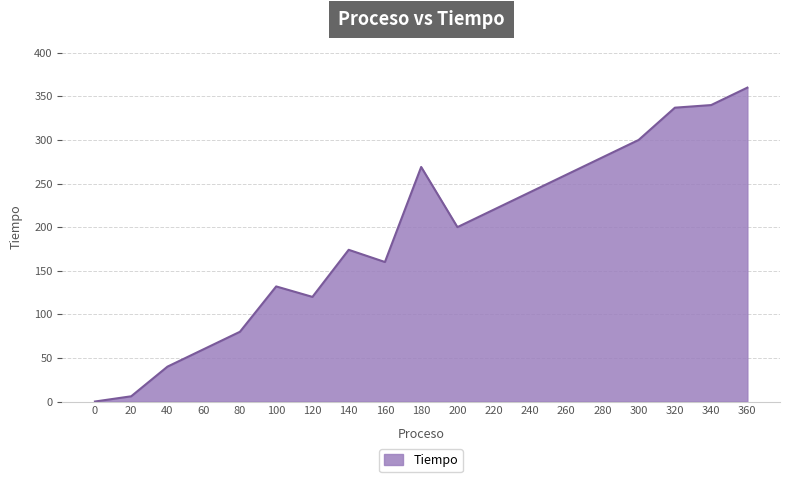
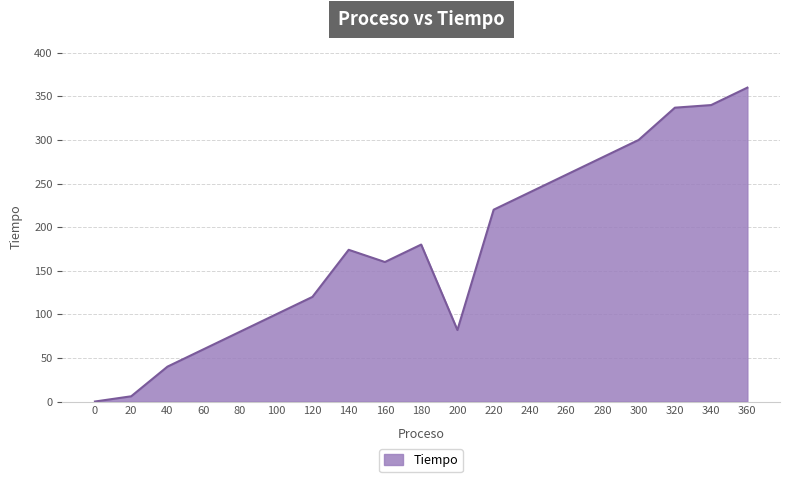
100: 130 -> 100
180: 270 -> 180
200: 200 -> 80
